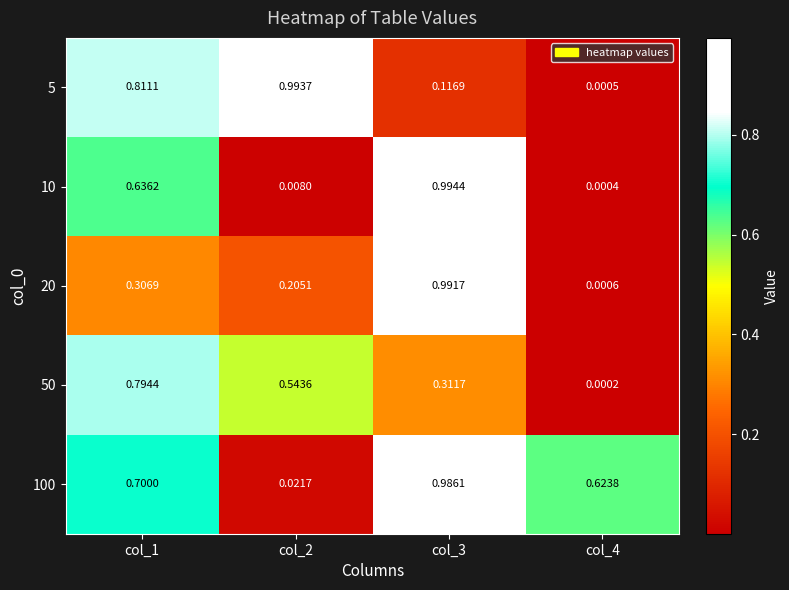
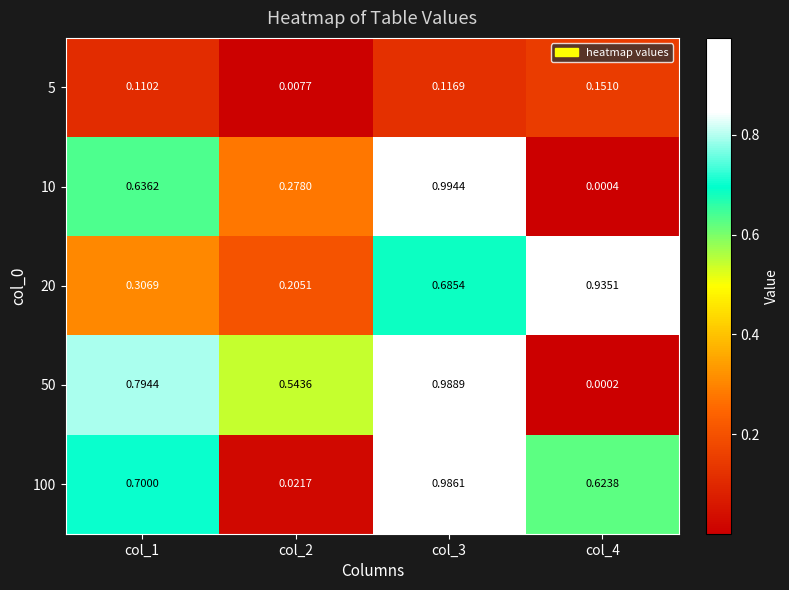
5, col_1: 0.8111 -> 0.1102
5, col_2: 0.9937 -> 0.0077
5, col_4: 0.0005 -> 0.1510
10, col_2: 0.0080 -> 0.2780
20, col_3: 0.9917 -> 0.6854
20, col_4: 0.0006 -> 0.9351
50, col_3: 0.3117 -> 0.9889
